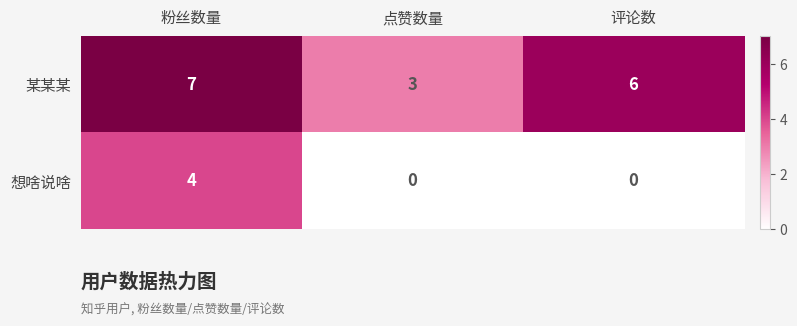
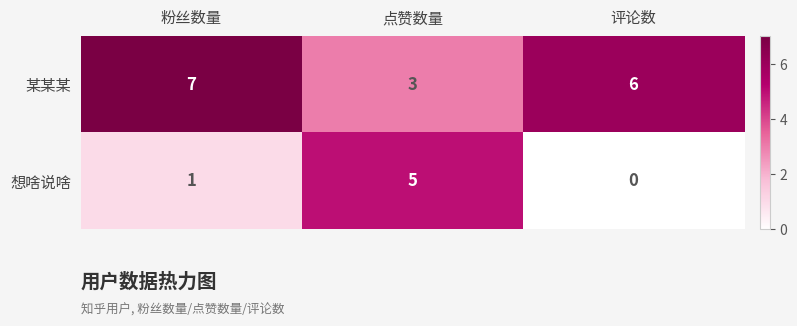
想啥说啥, 粉丝数量: 4 -> 1
想啥说啥, 点赞数量: 0 -> 5
